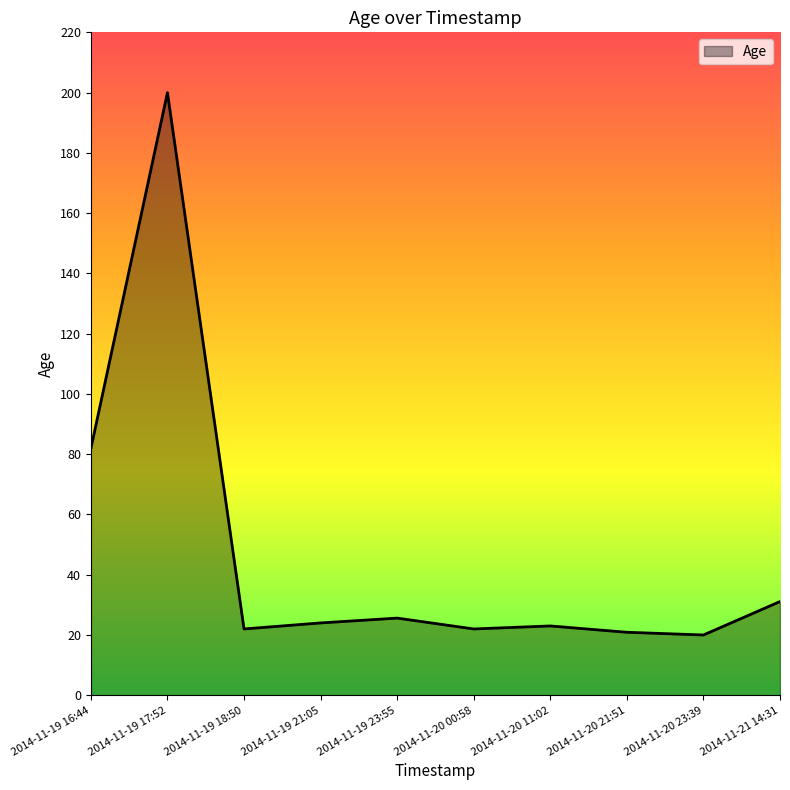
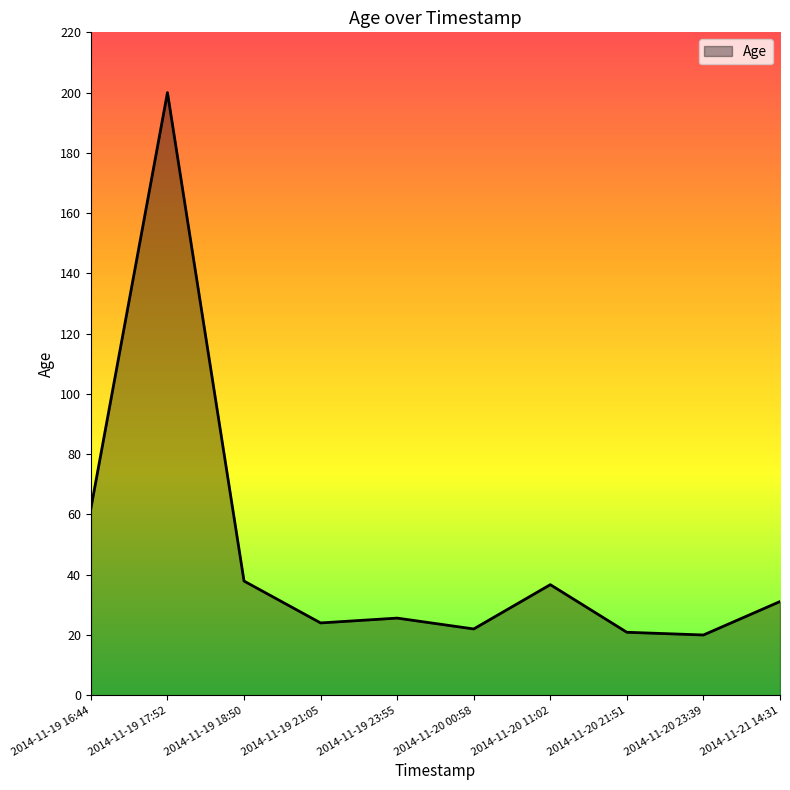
2014-11-19 16:44: 82 -> 62
2014-11-19 18:50: 22 -> 38
2014-11-20 11:02: 23 -> 37
